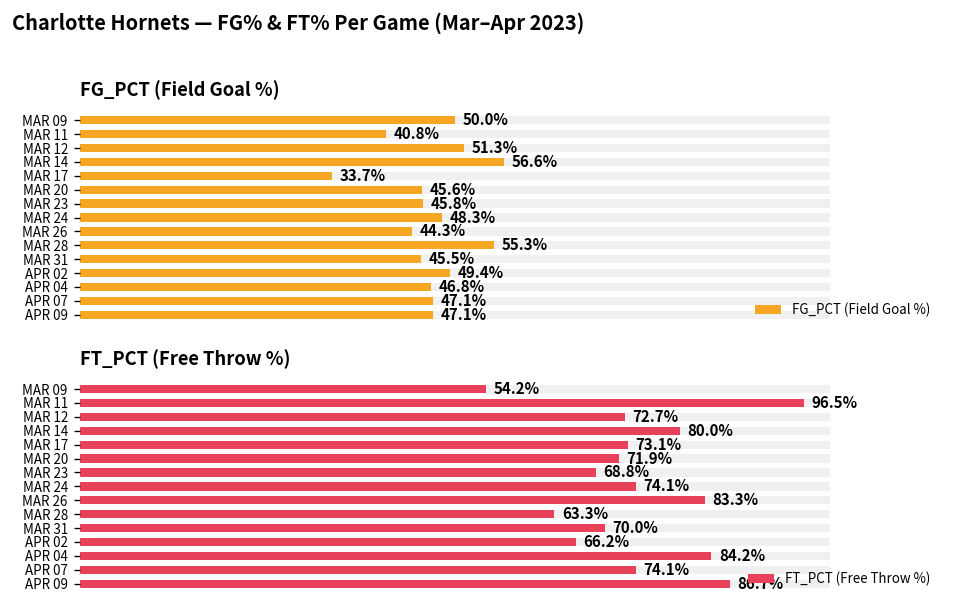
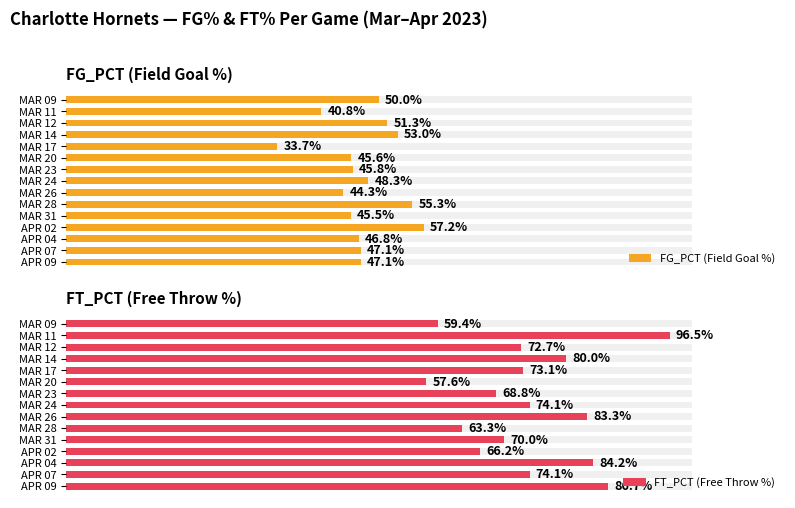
FG_PCT (Field Goal %), FG_PCT (Field Goal %), MAR 14: 56.6% -> 53.0%
FG_PCT (Field Goal %), FG_PCT (Field Goal %), APR 02: 49.4% -> 57.2%
FT_PCT (Free Throw %), FT_PCT (Free Throw %), MAR 09: 54.2% -> 59.4%
FT_PCT (Free Throw %), FT_PCT (Free Throw %), MAR 20: 71.9% -> 57.6%
